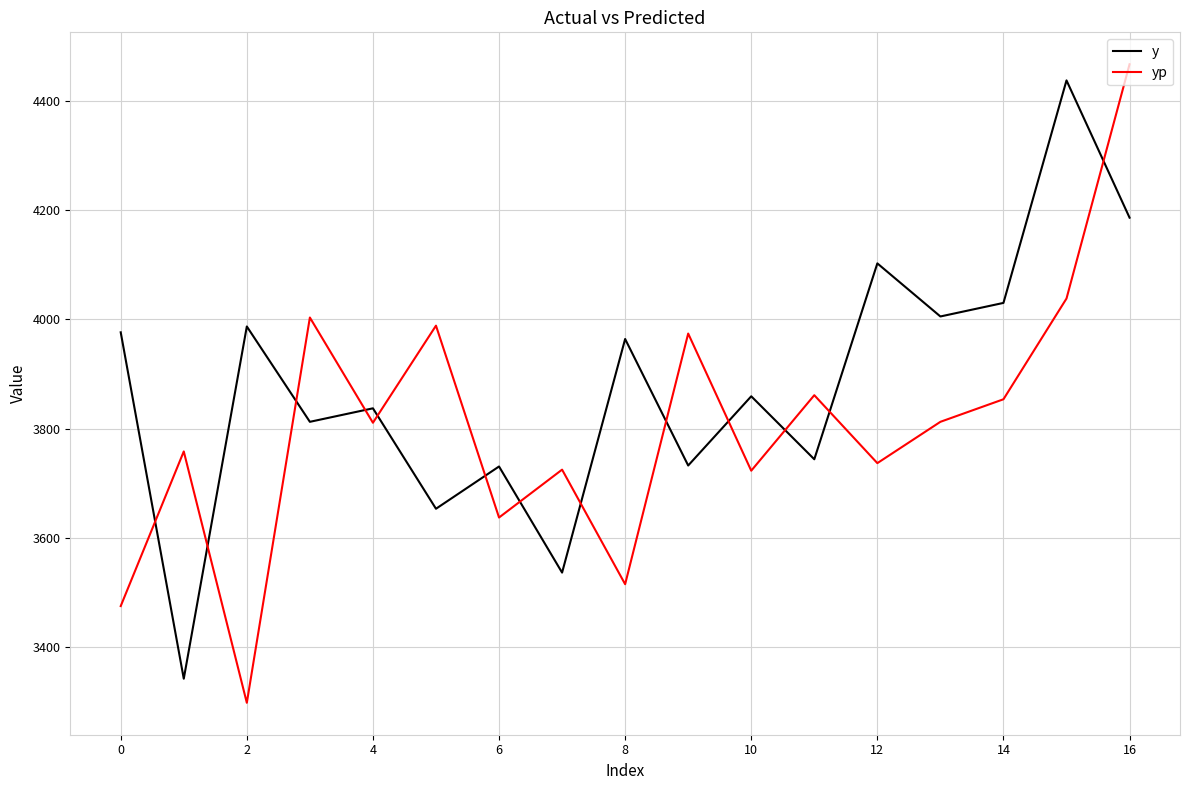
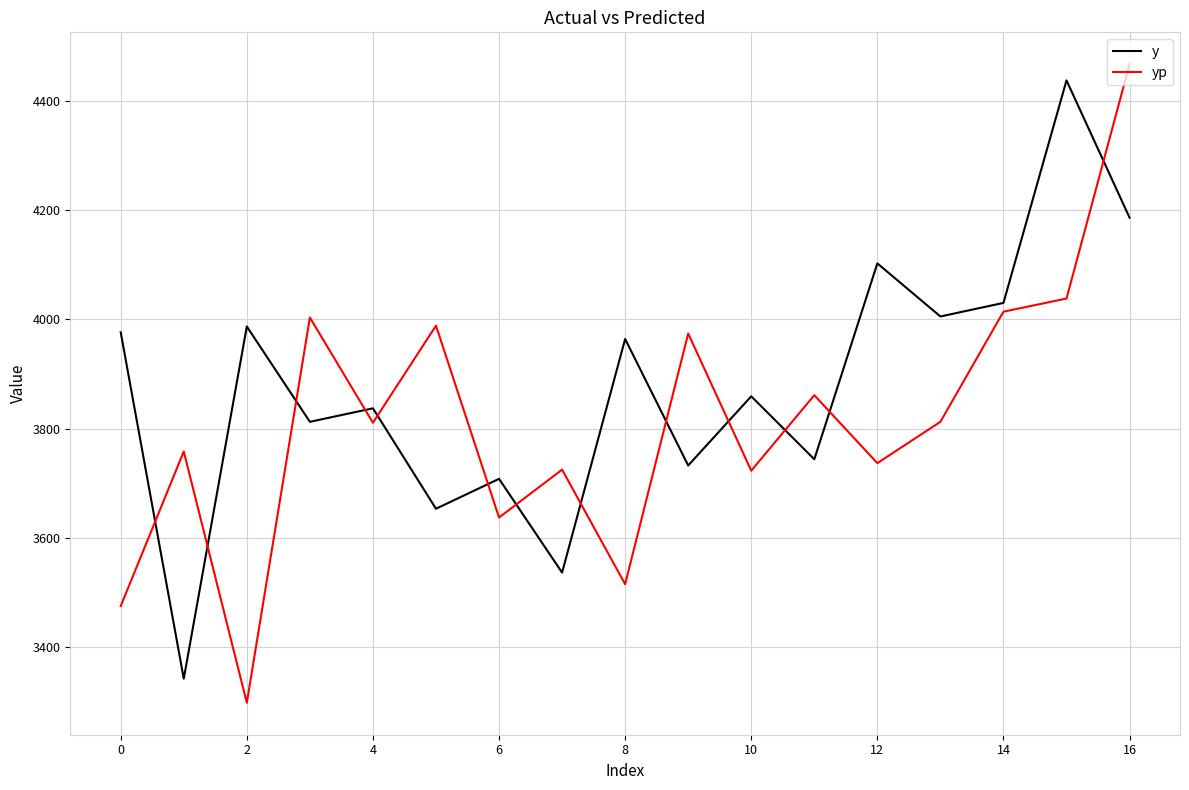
y, 6: 3730 -> 3710
yp, 14: 3850 -> 4010
